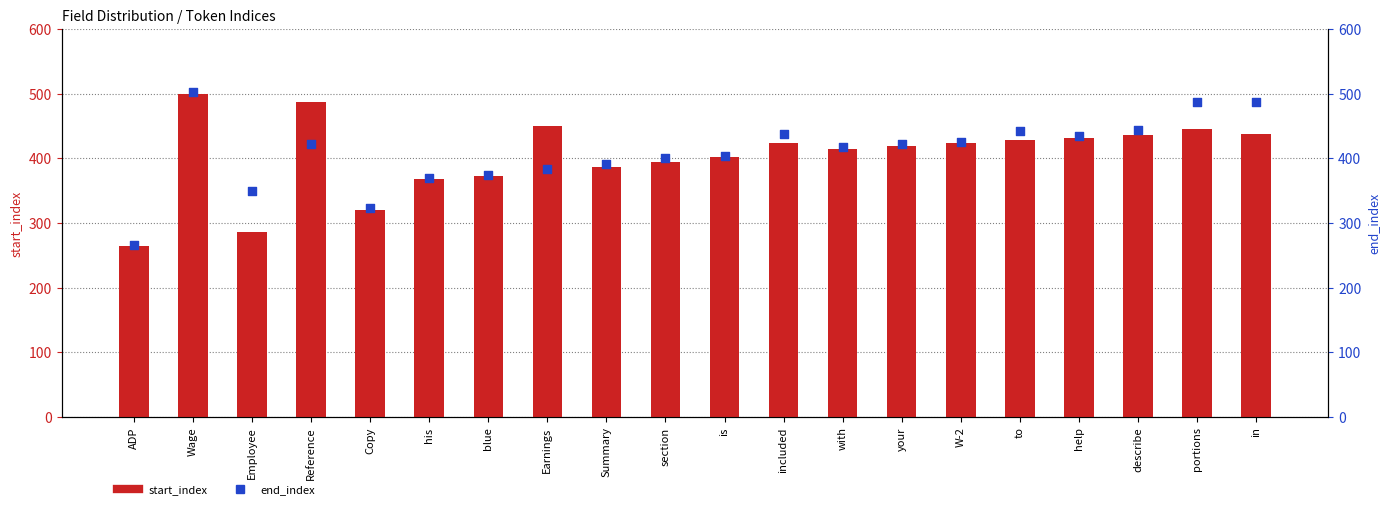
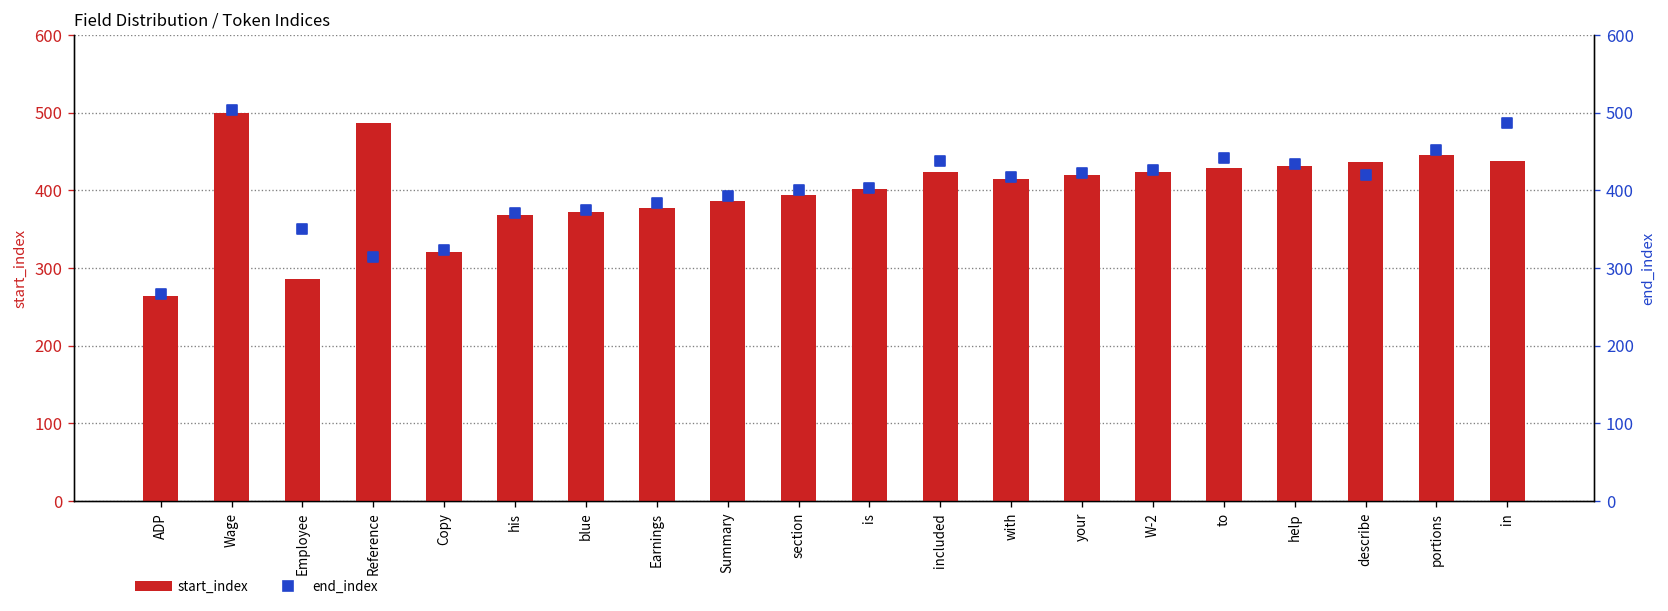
start_index, Earnings: 450 -> 380
end_index, Reference: 420 -> 310
end_index, describe: 440 -> 420
end_index, portions: 490 -> 450
